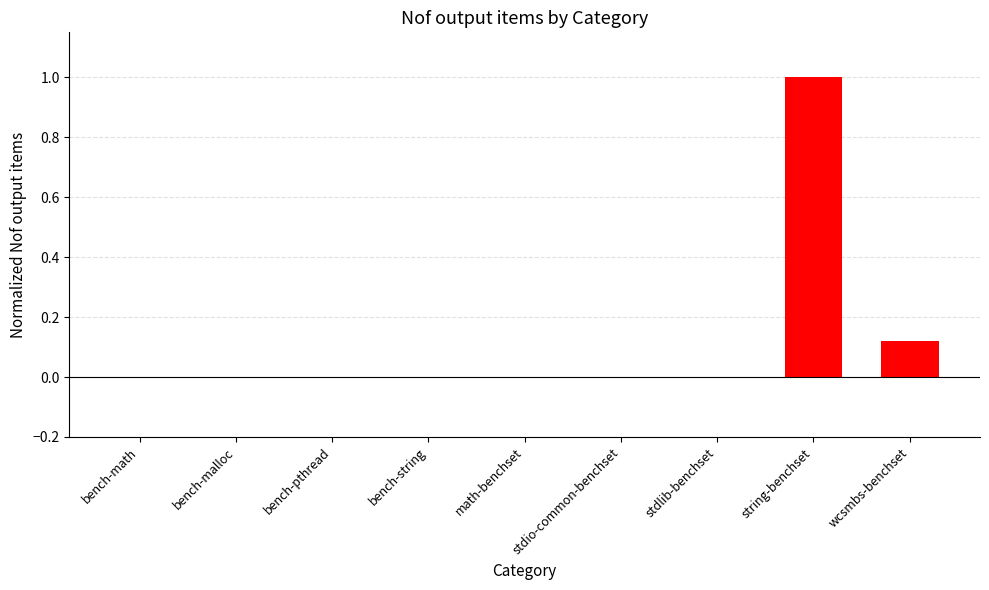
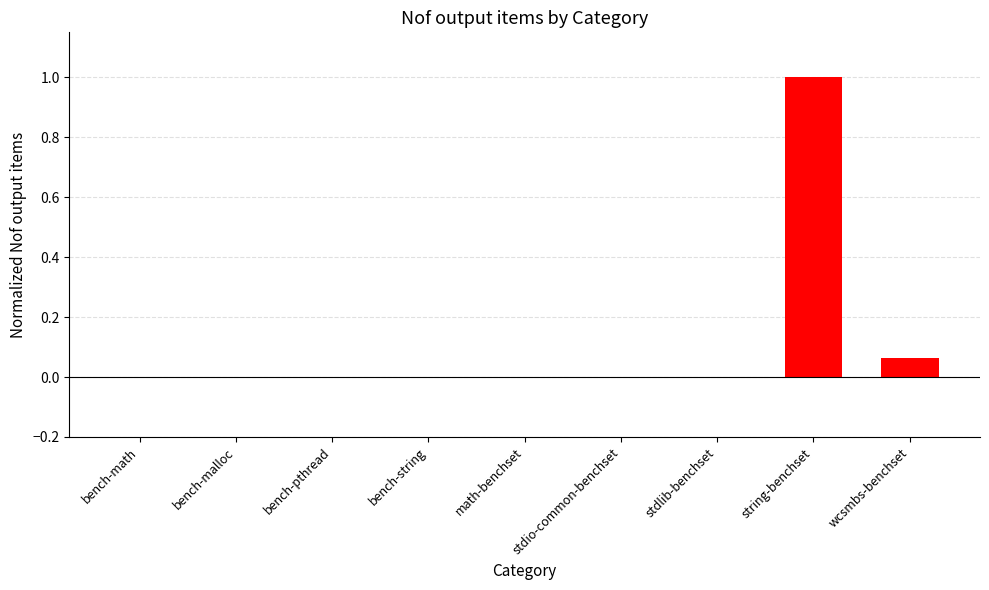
wcsmbs-benchset: 0.12 -> 0.06
